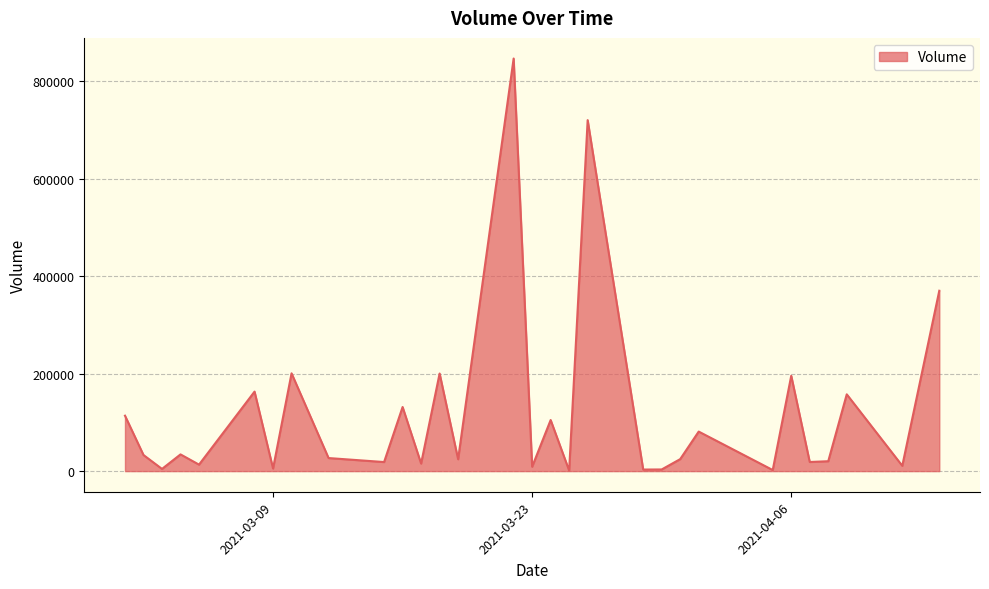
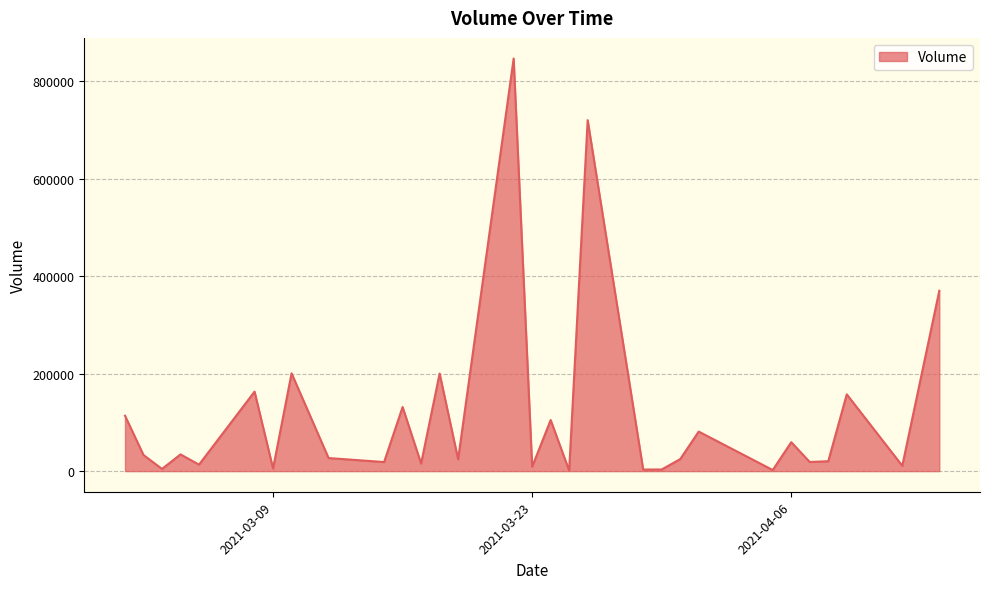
2021-04-06: 200000 -> 60000
